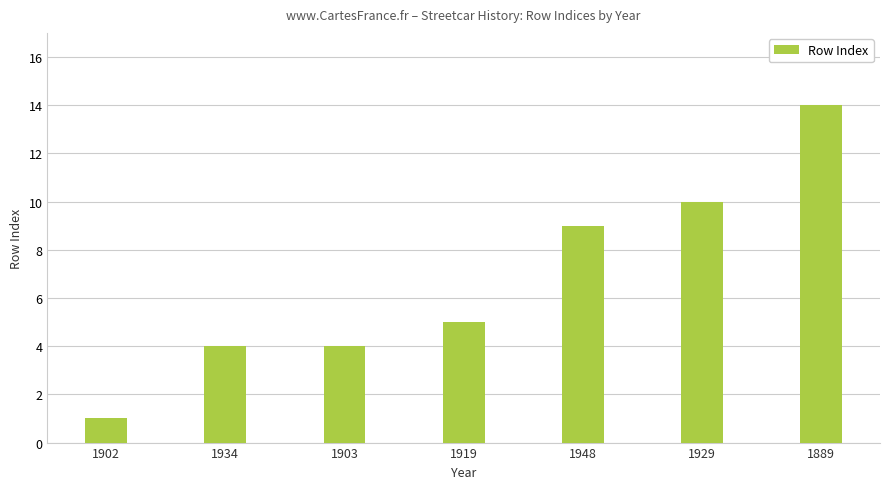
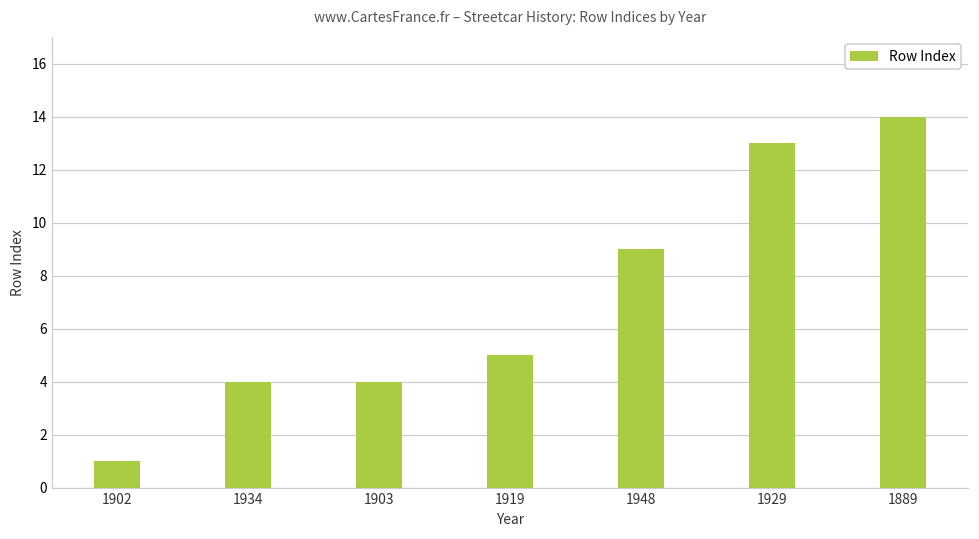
1929: 10 -> 13
